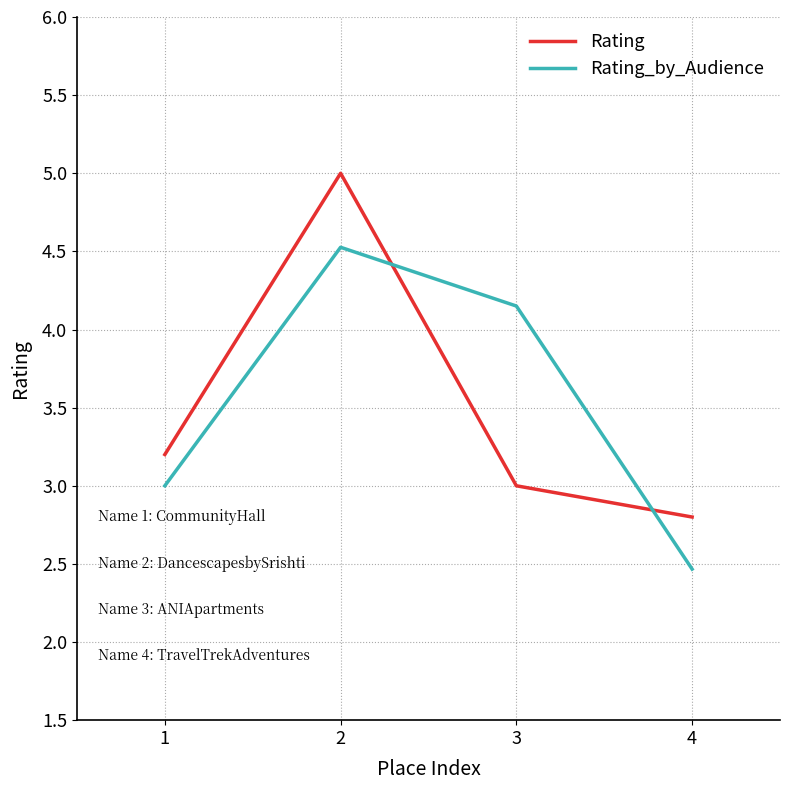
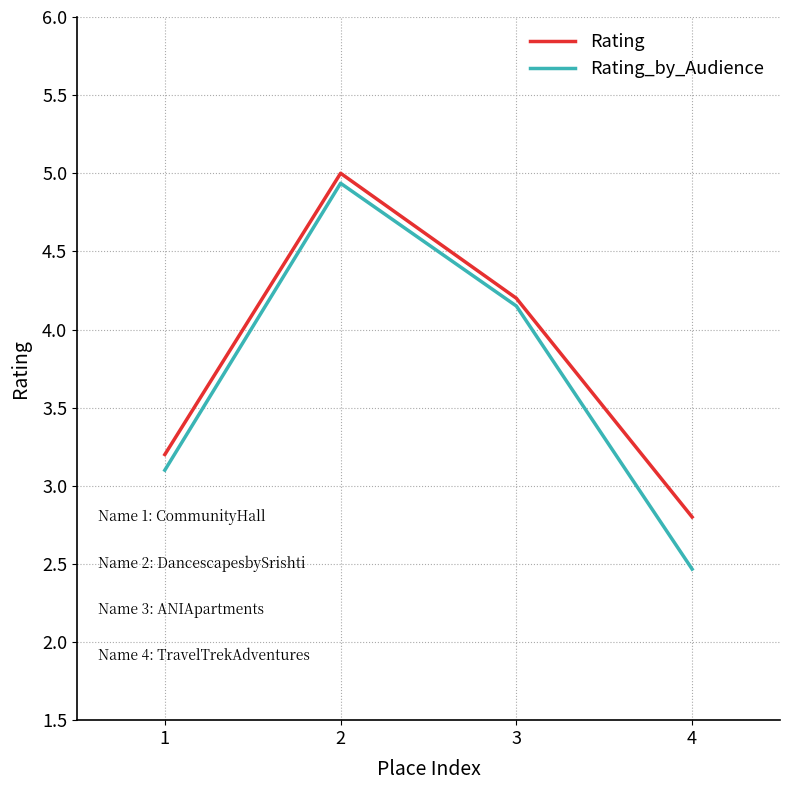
Rating_by_Audience, 1: 3.0 -> 3.1
Rating_by_Audience, 2: 4.53 -> 4.94
Rating, 3: 3.0 -> 4.2
